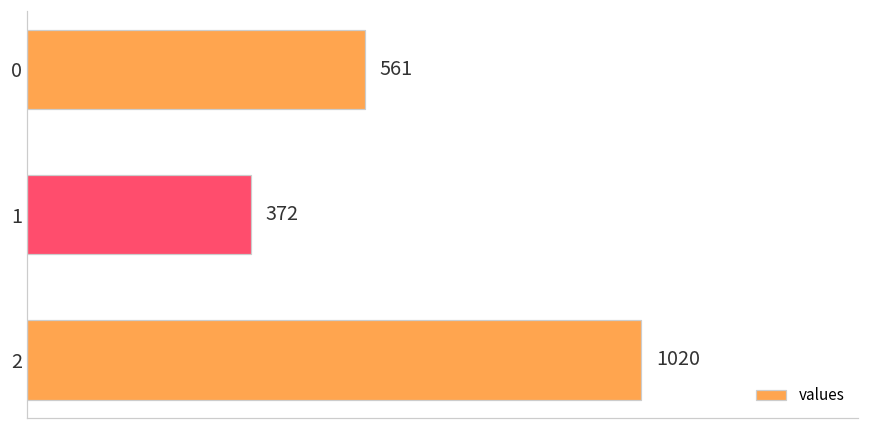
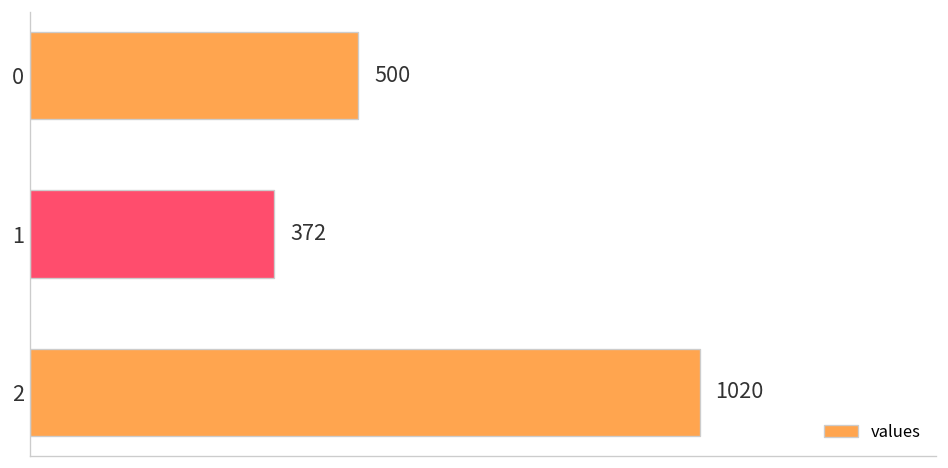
0: 561 -> 500
